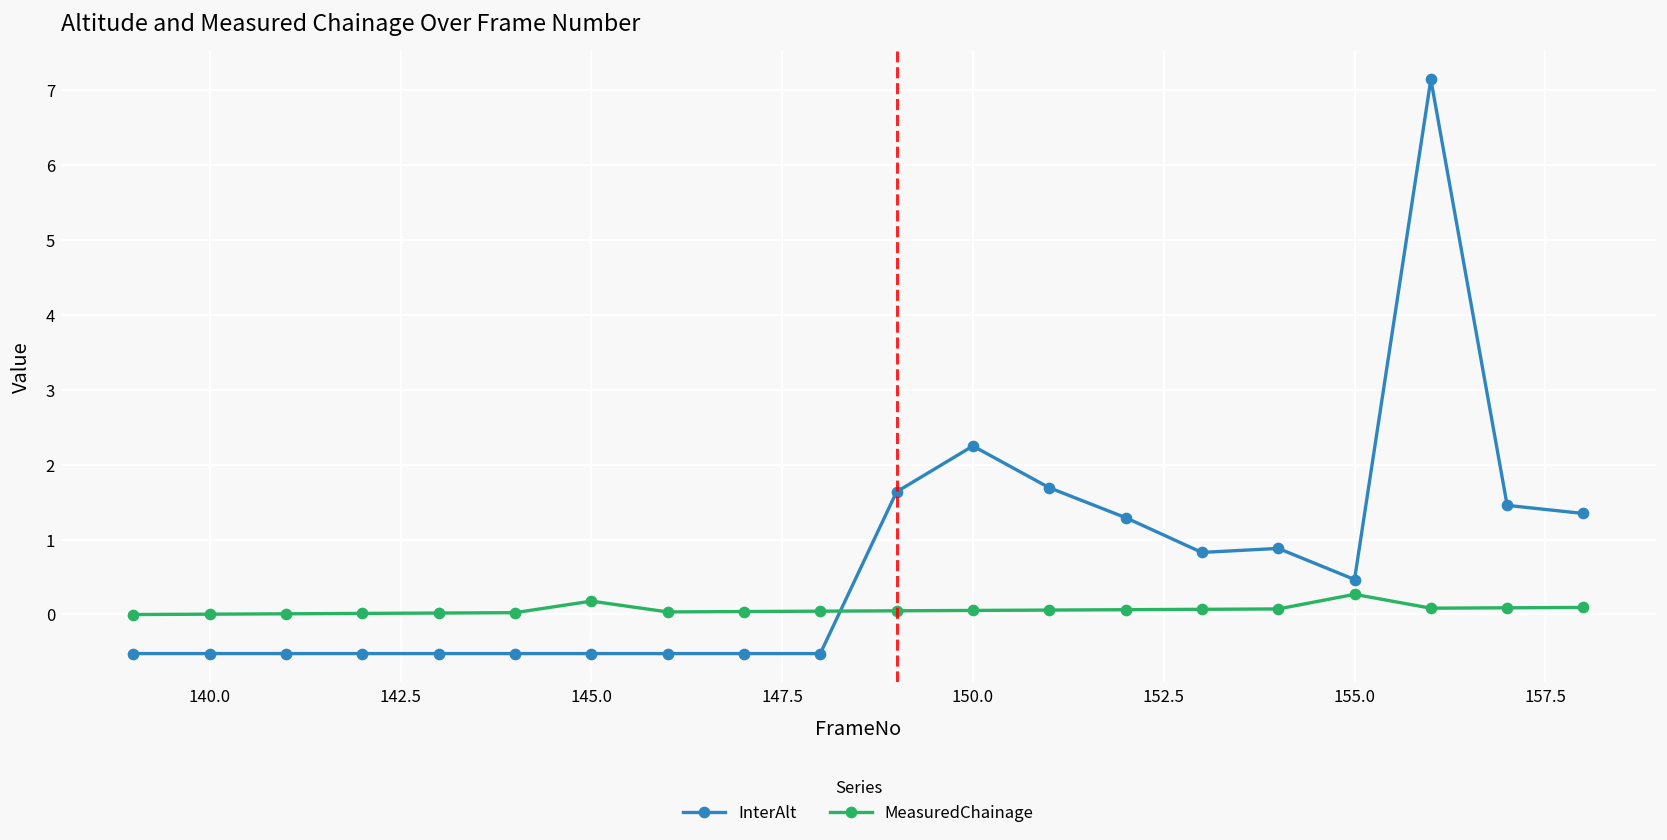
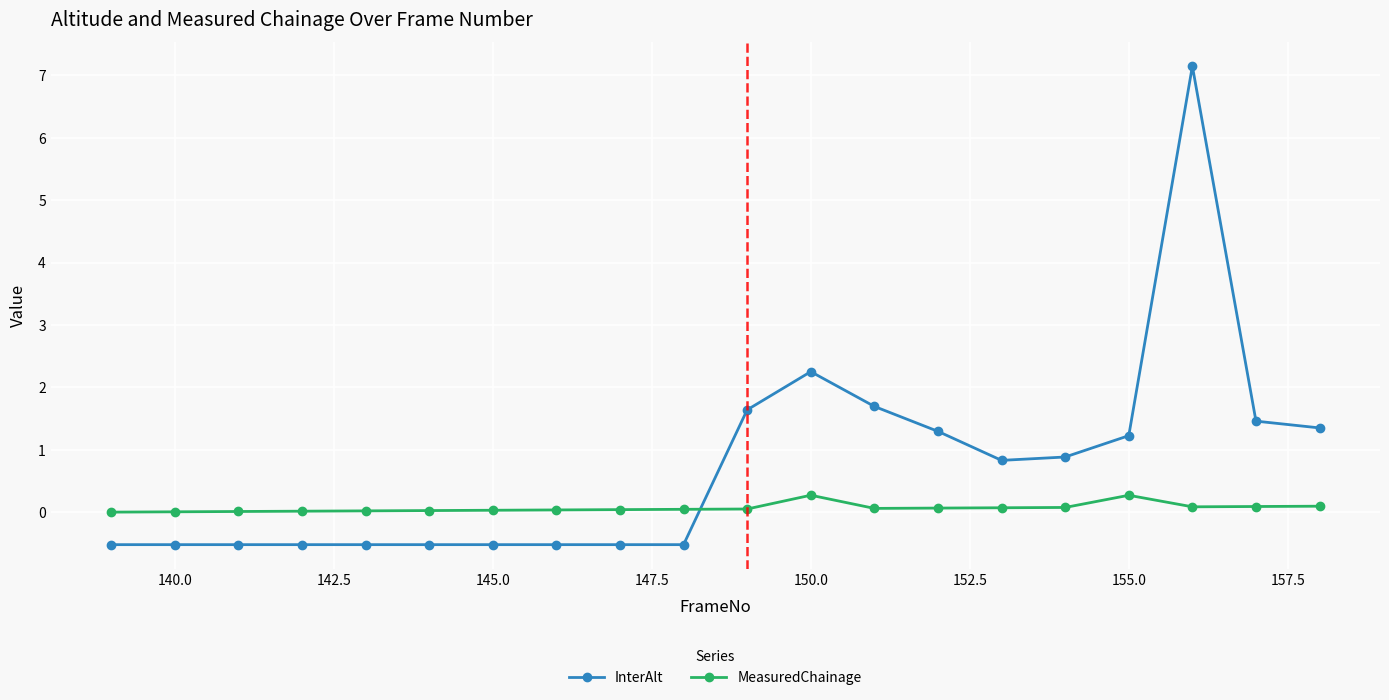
MeasuredChainage, 145.0: 0.2 -> 0.0
MeasuredChainage, 150.0: 0.1 -> 0.3
InterAlt, 155.0: 0.5 -> 1.2
